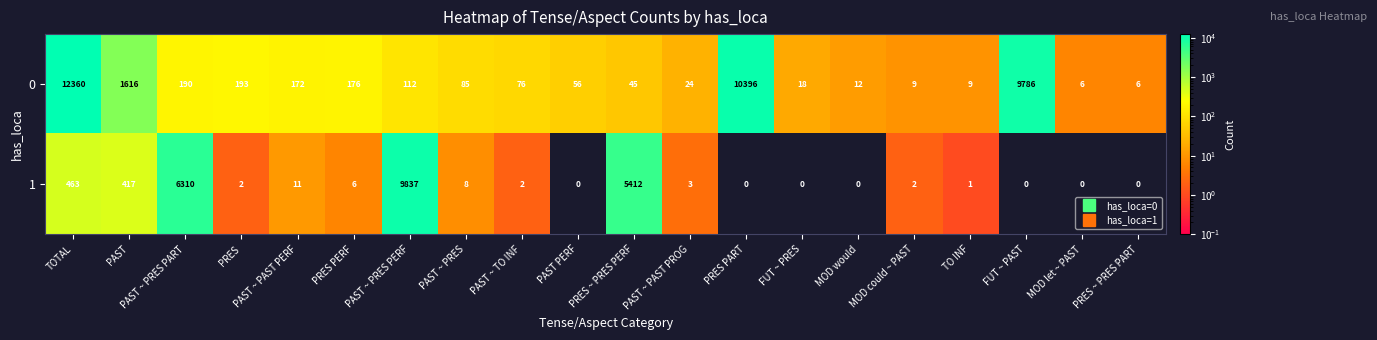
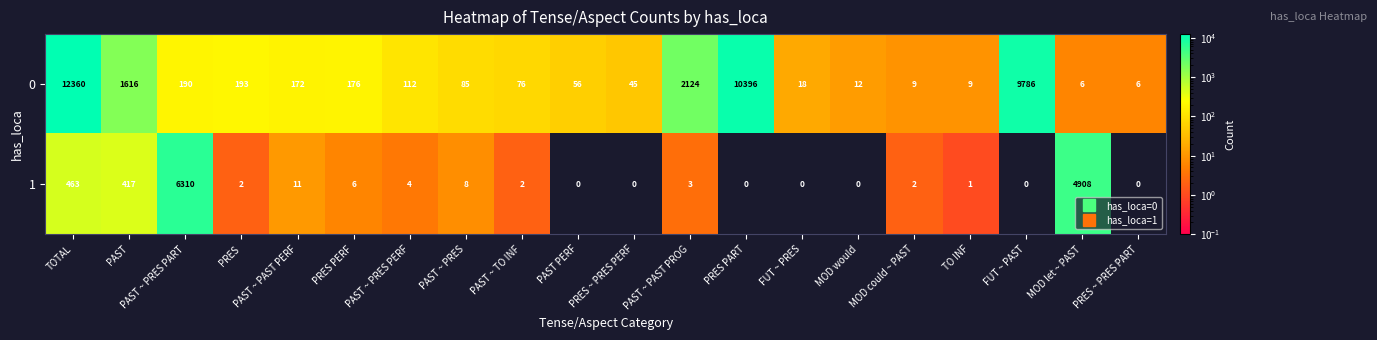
0, PAST ~ PAST PROG: 24 -> 2124
1, PAST ~ PRES PERF: 9837 -> 4
1, PRES ~ PRES PERF: 5412 -> 0
1, MOD let ~ PAST: 0 -> 4908
